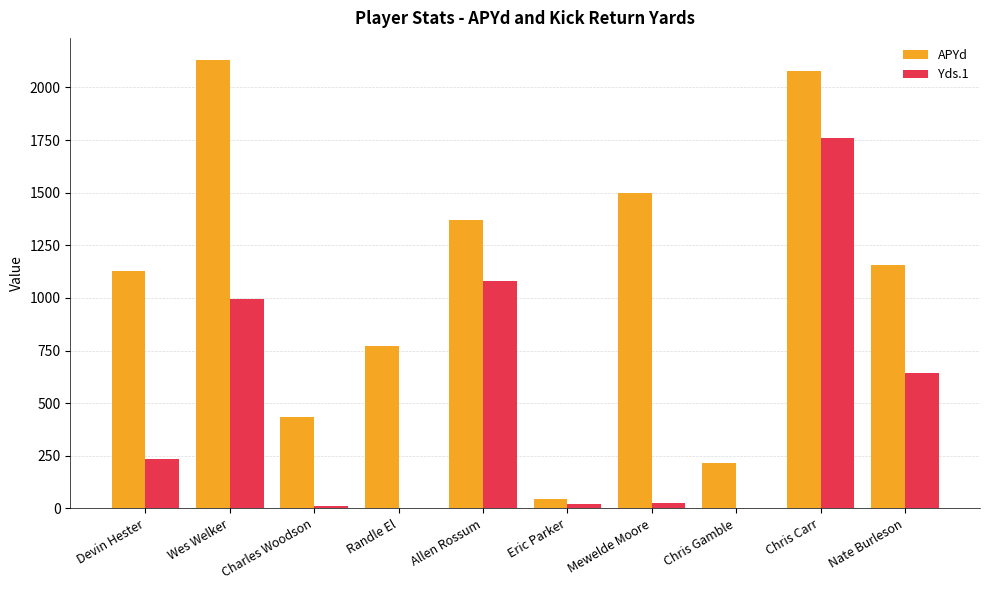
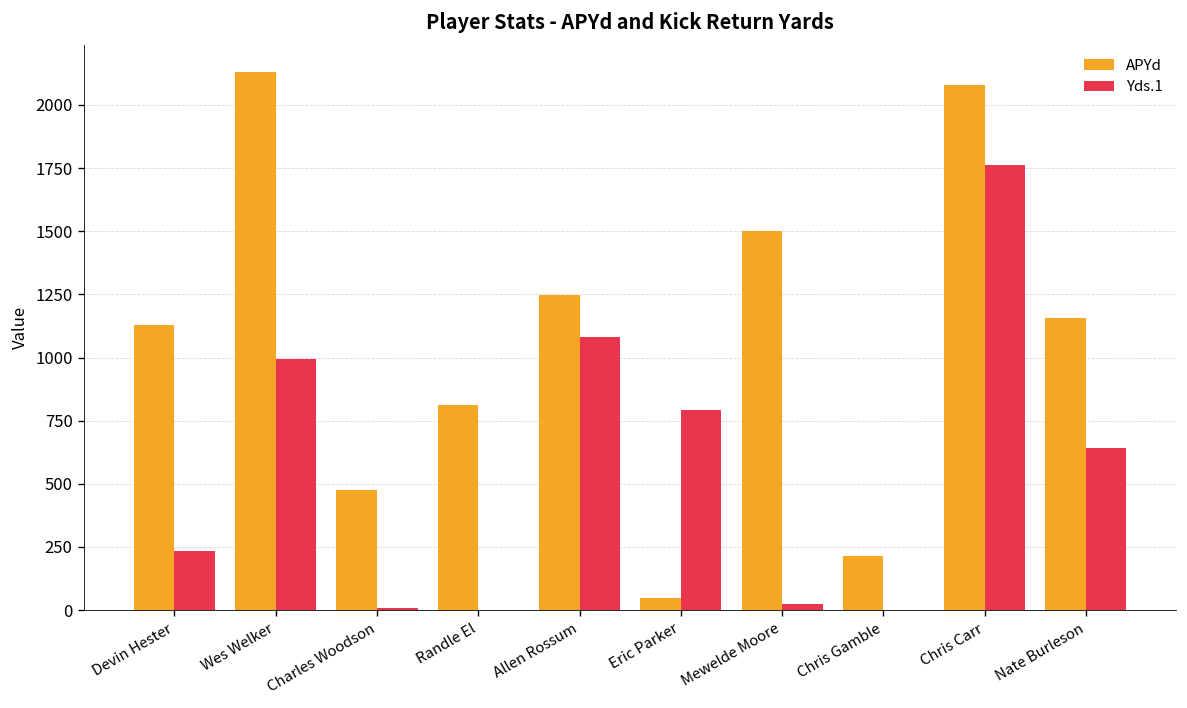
APYd, Charles Woodson: 430 -> 480
APYd, Randle El: 770 -> 810
APYd, Allen Rossum: 1370 -> 1250
Yds.1, Eric Parker: 20 -> 790
